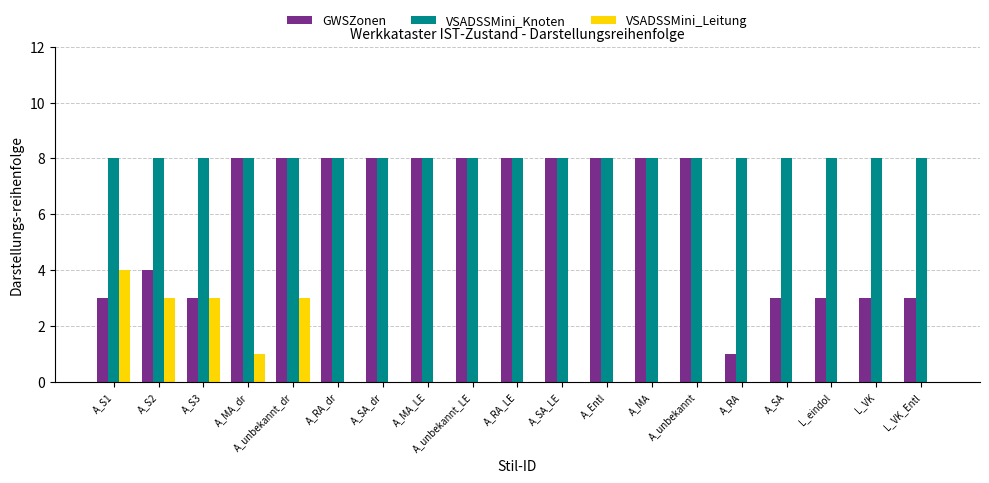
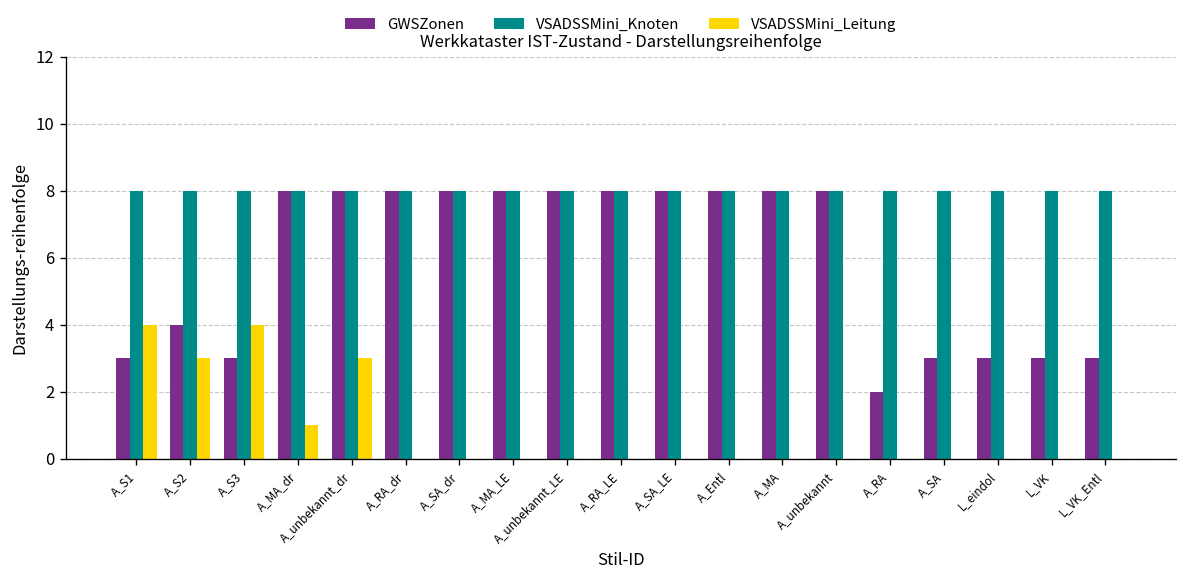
VSADSSMini_Leitung, A_S3: 3 -> 4
GWSZonen, A_RA: 1 -> 2
